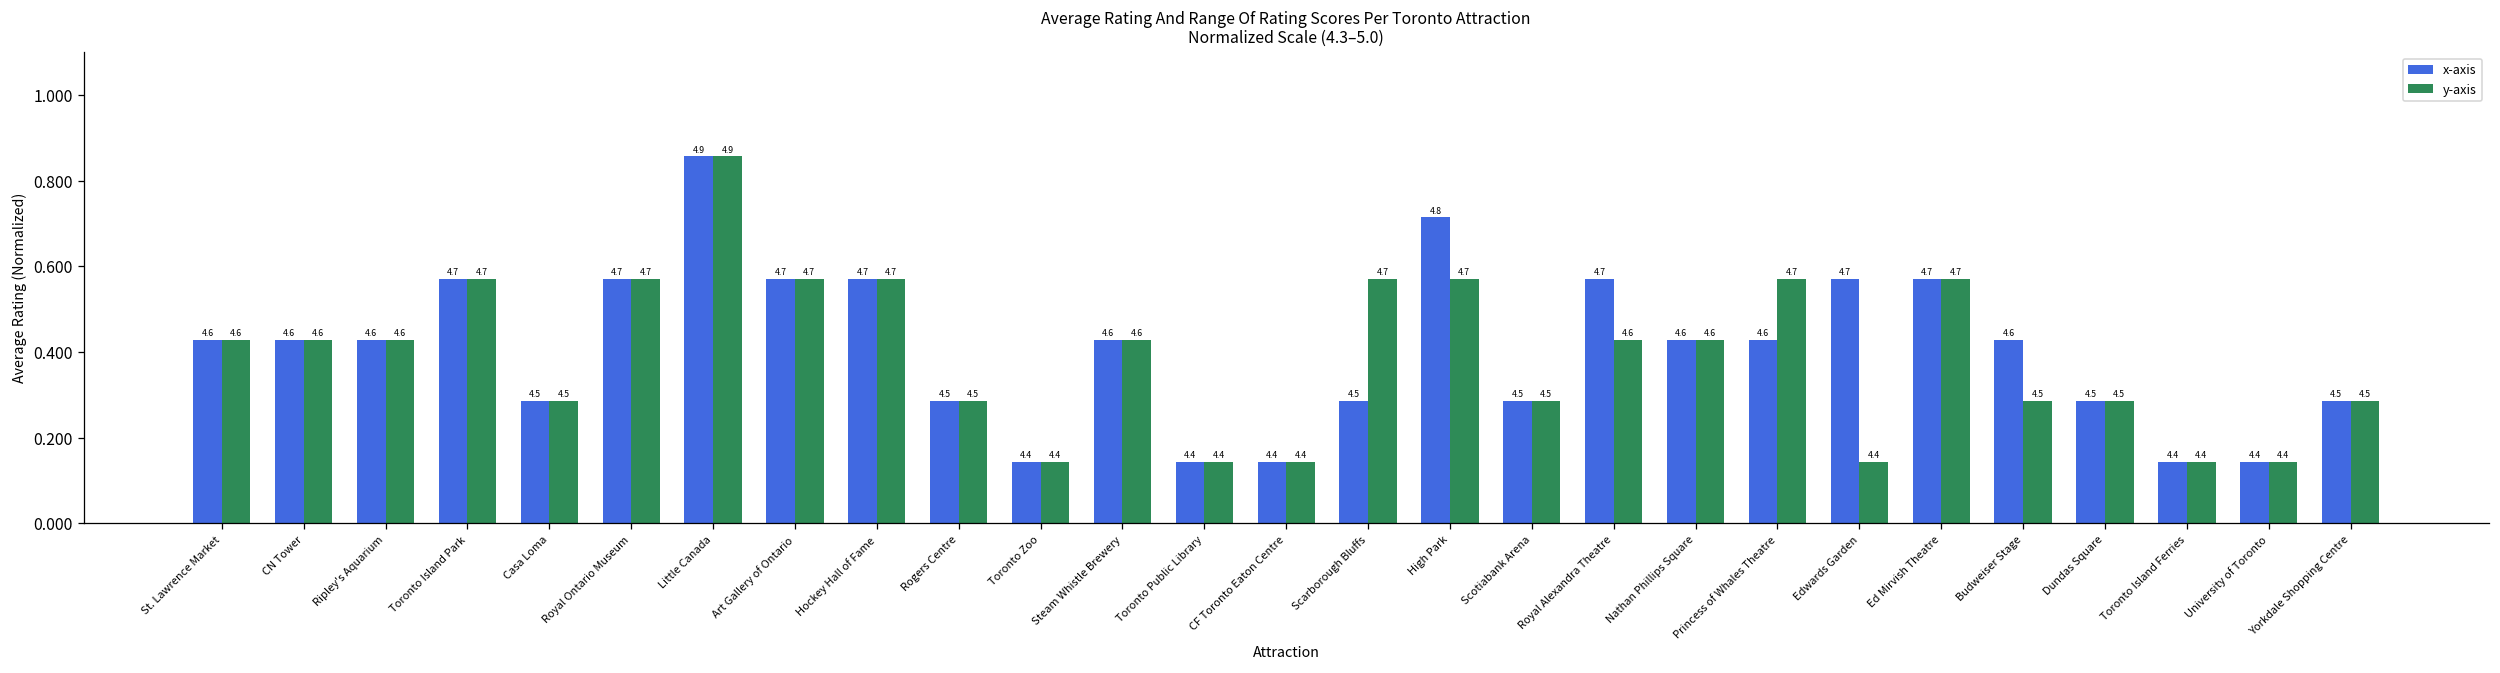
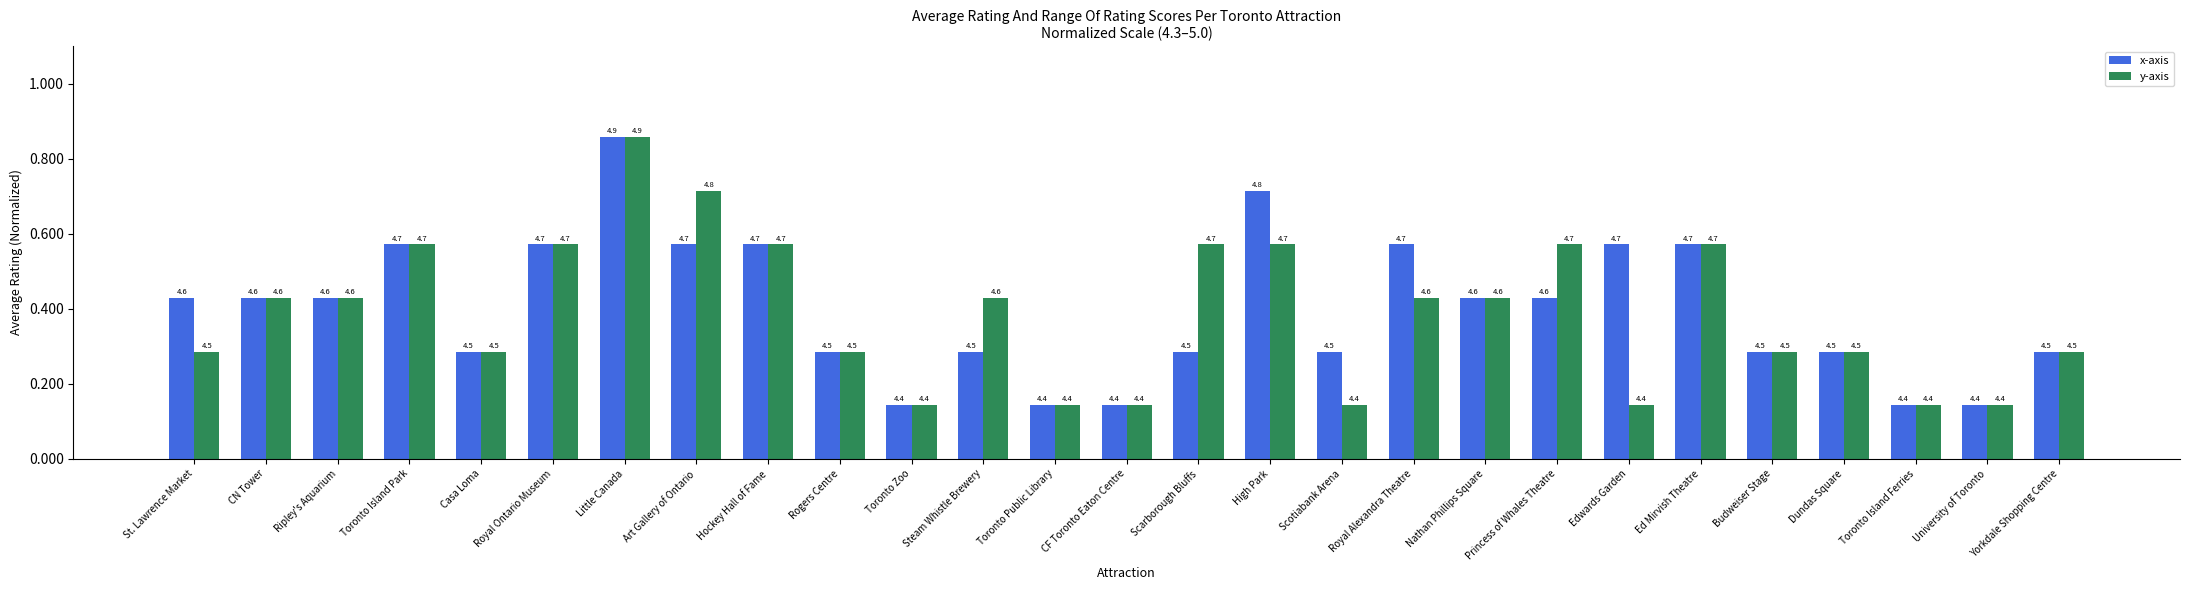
y-axis, St. Lawrence Market: 4.6 -> 4.5
y-axis, Art Gallery of Ontario: 4.7 -> 4.8
x-axis, Steam Whistle Brewery: 4.6 -> 4.5
y-axis, Scotiabank Arena: 4.5 -> 4.4
x-axis, Budweiser Stage: 4.6 -> 4.5
